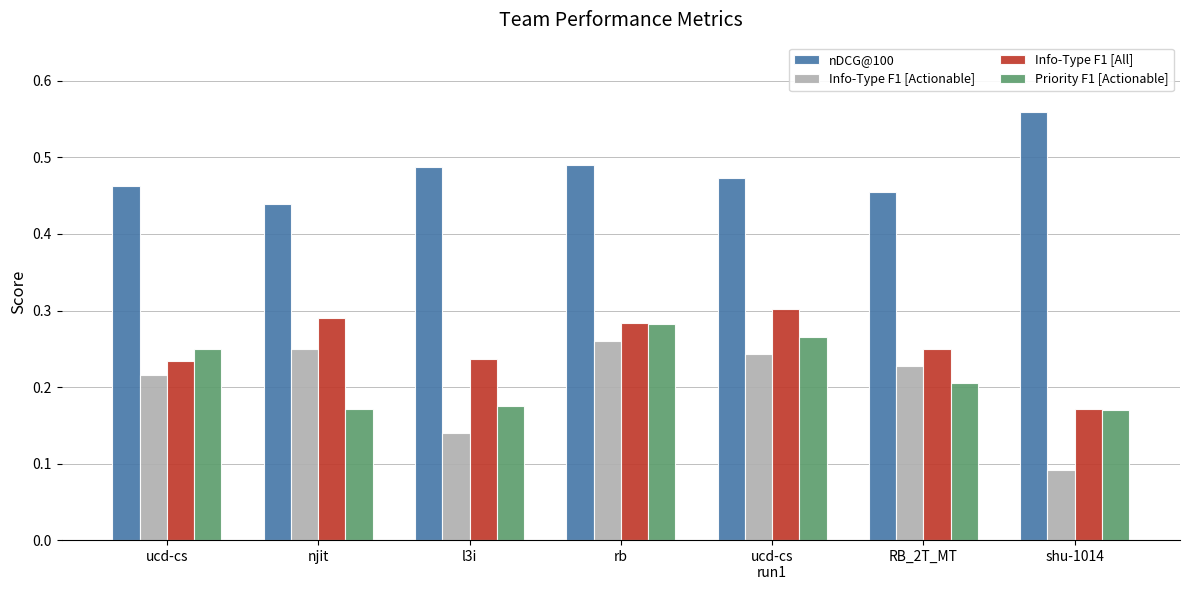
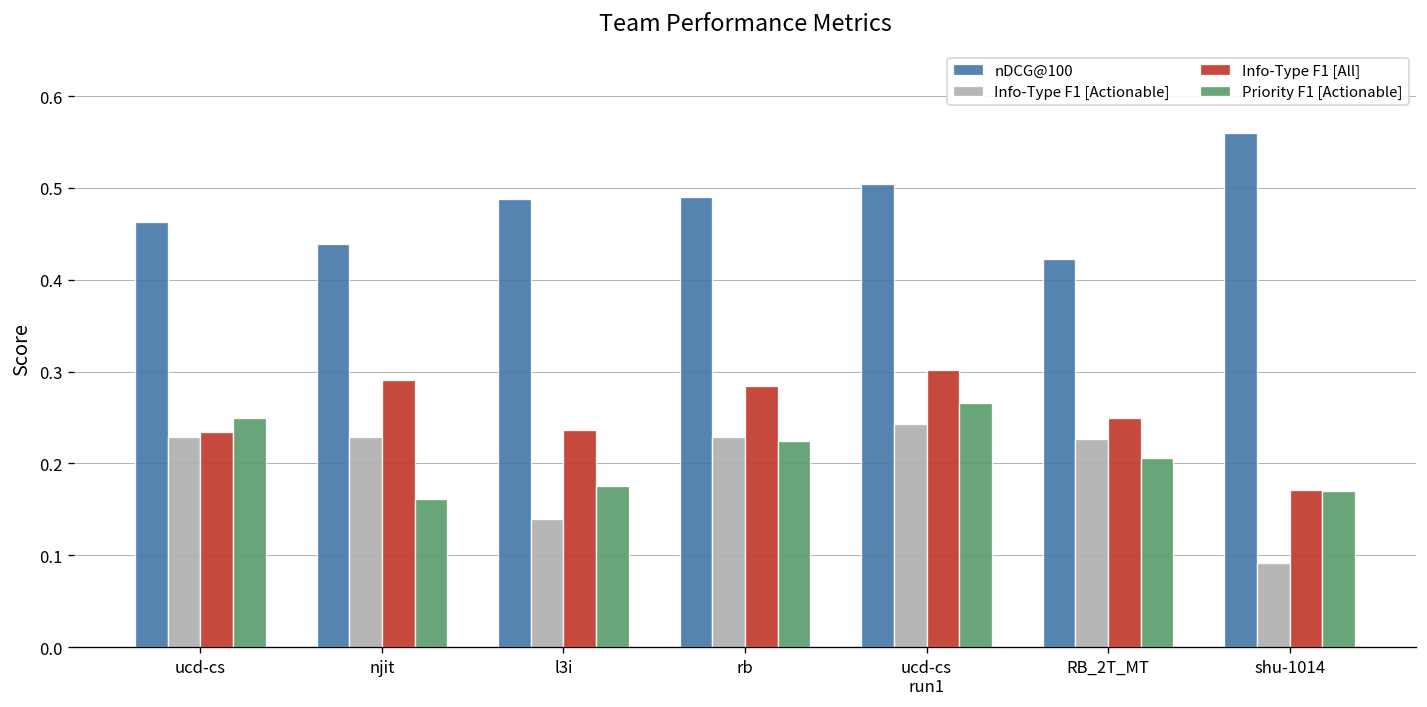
Info-Type F1 [Actionable], ucd-cs: 0.22 -> 0.23
Info-Type F1 [Actionable], njit: 0.25 -> 0.23
Priority F1 [Actionable], njit: 0.17 -> 0.16
Info-Type F1 [Actionable], rb: 0.26 -> 0.23
Priority F1 [Actionable], rb: 0.28 -> 0.22
nDCG@100, ucd-cs run1: 0.47 -> 0.50
nDCG@100, RB_2T_MT: 0.45 -> 0.42
